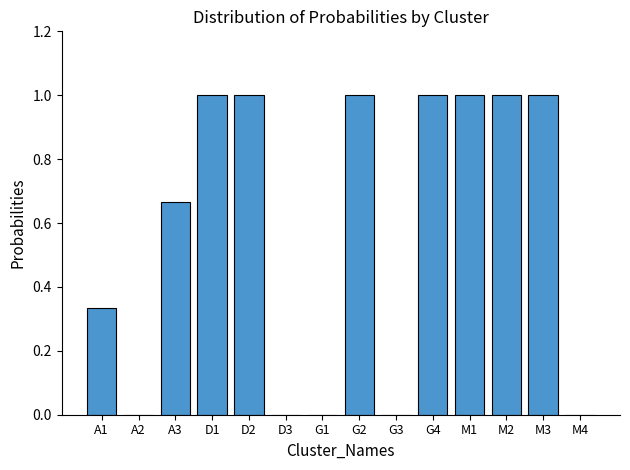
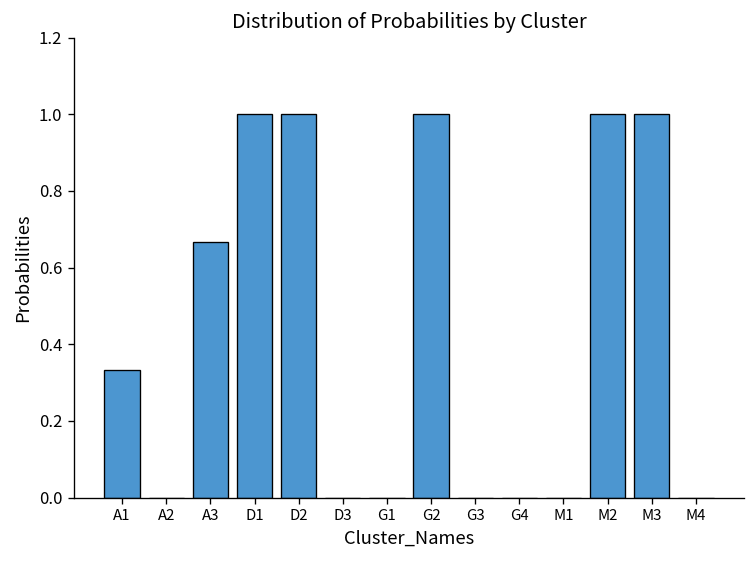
G4: 1 -> 0
M1: 1 -> 0
